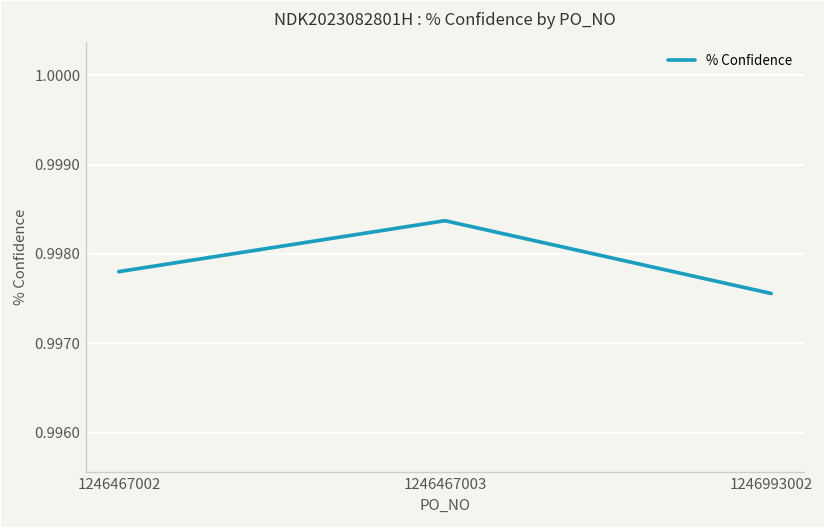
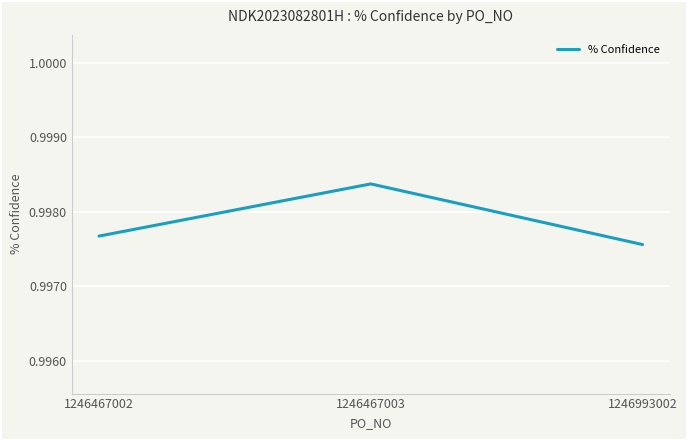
1246467002: 0.9978 -> 0.9977
